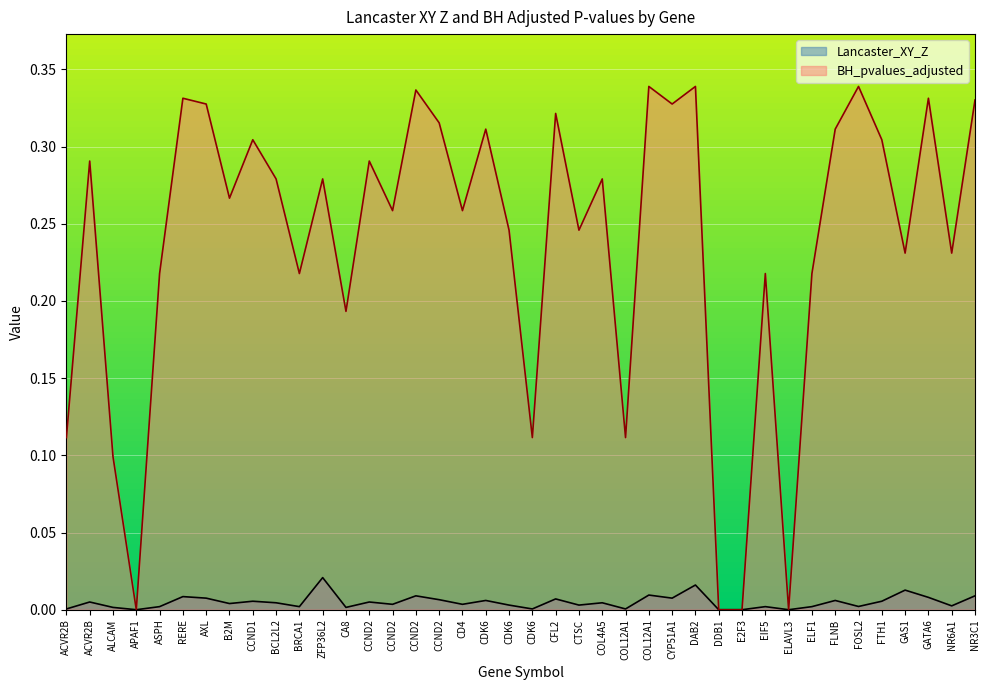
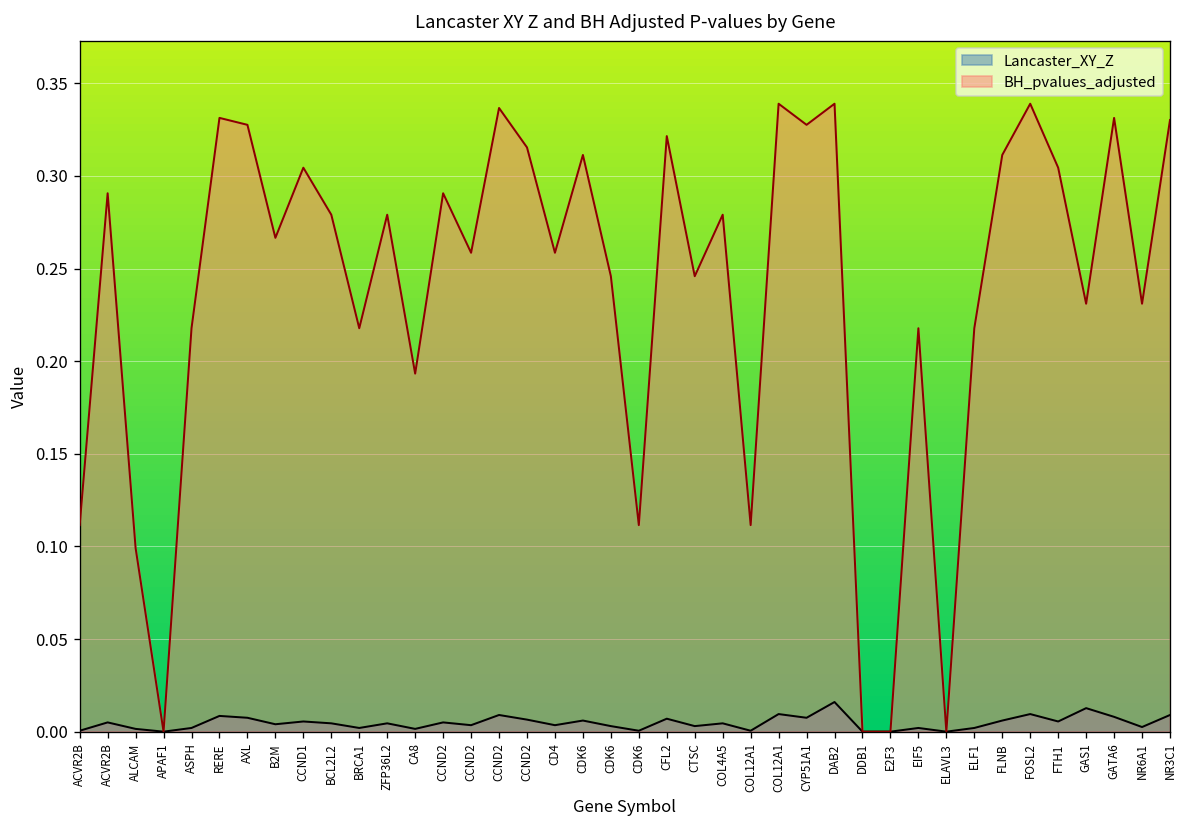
Lancaster_XY_Z, ZFP36L2: 0.021 -> 0.005
Lancaster_XY_Z, FOSL2: 0.002 -> 0.010
